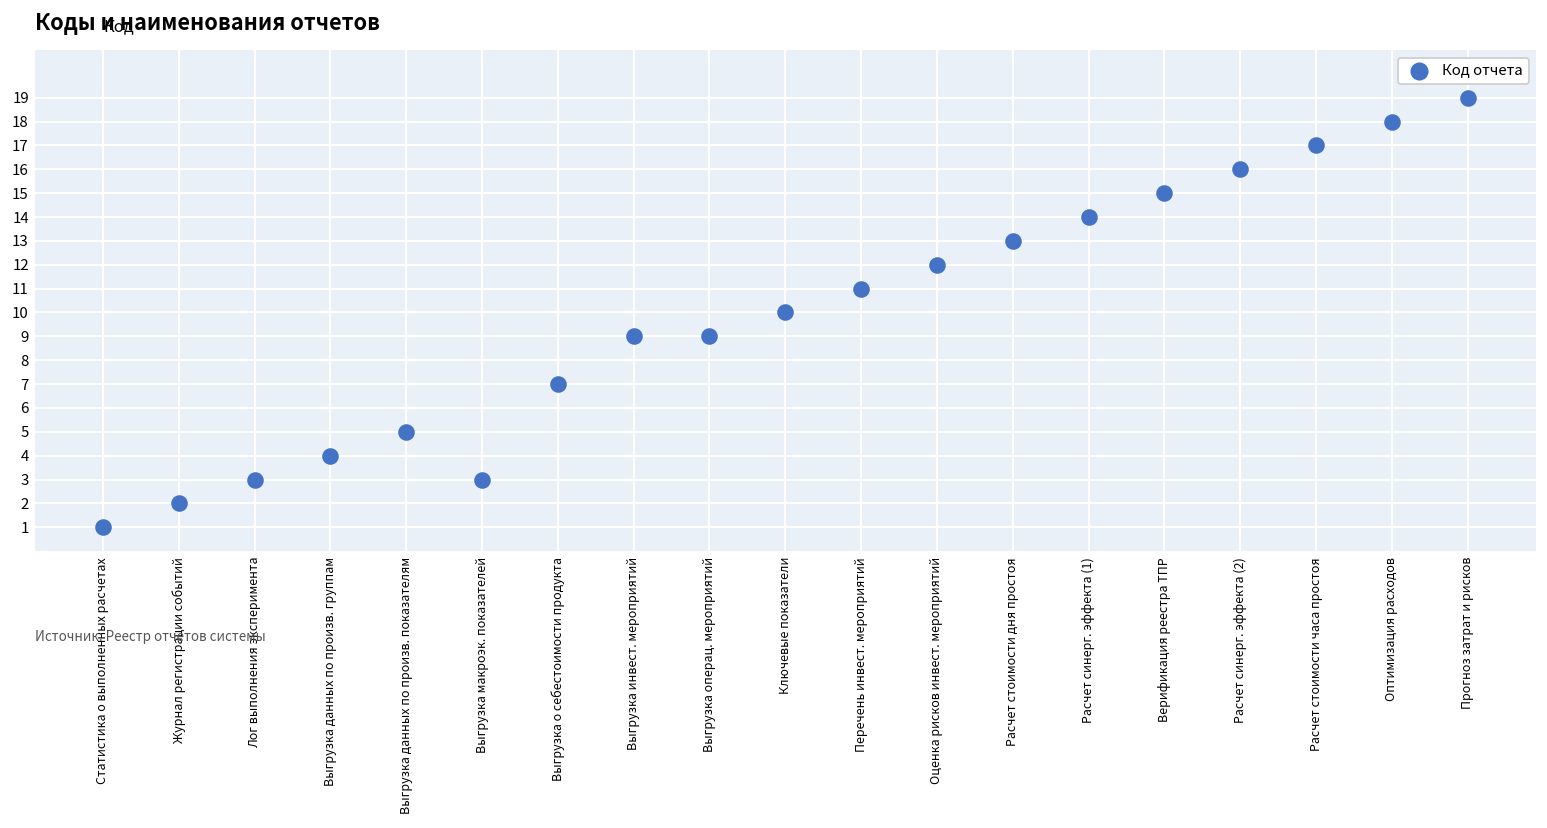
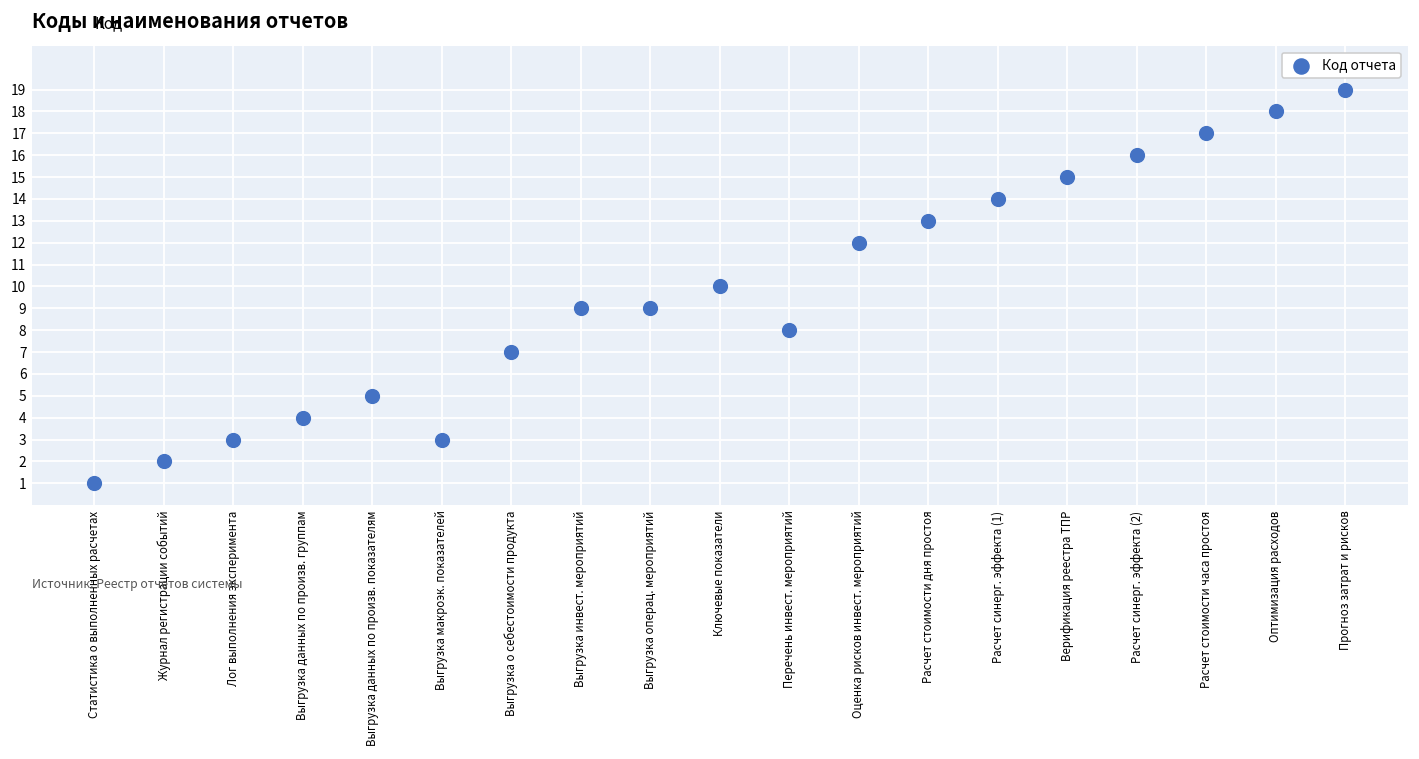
Перечень инвест. мероприятий: 11 -> 8
